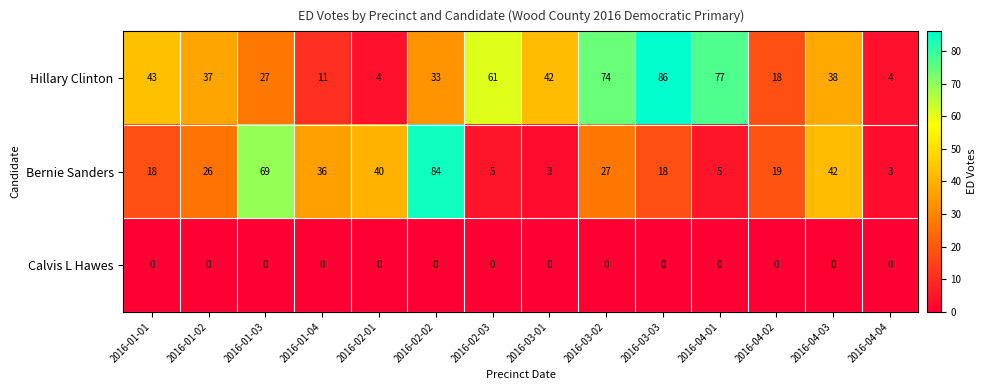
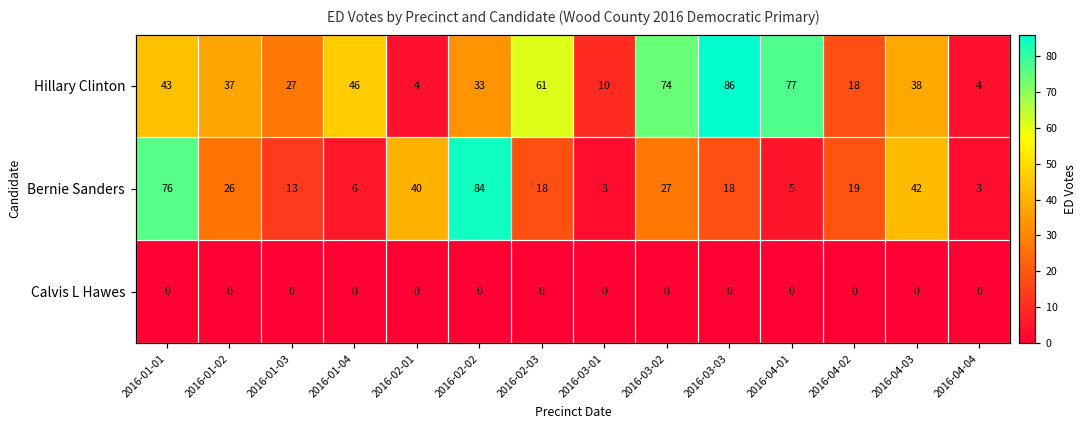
Hillary Clinton, 2016-01-04: 11 -> 46
Hillary Clinton, 2016-03-01: 42 -> 10
Bernie Sanders, 2016-01-01: 18 -> 76
Bernie Sanders, 2016-01-03: 69 -> 13
Bernie Sanders, 2016-01-04: 36 -> 6
Bernie Sanders, 2016-02-03: 5 -> 18
